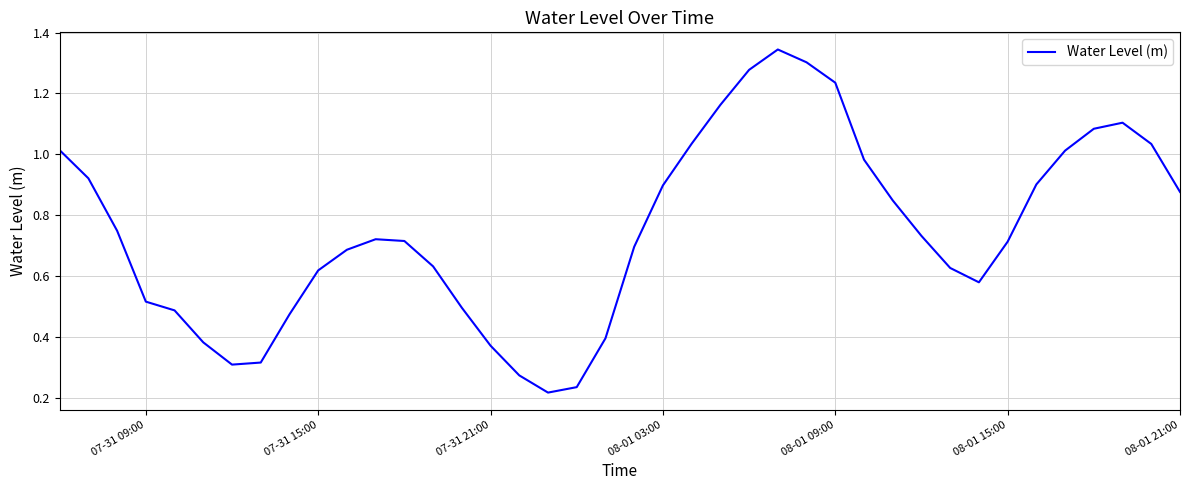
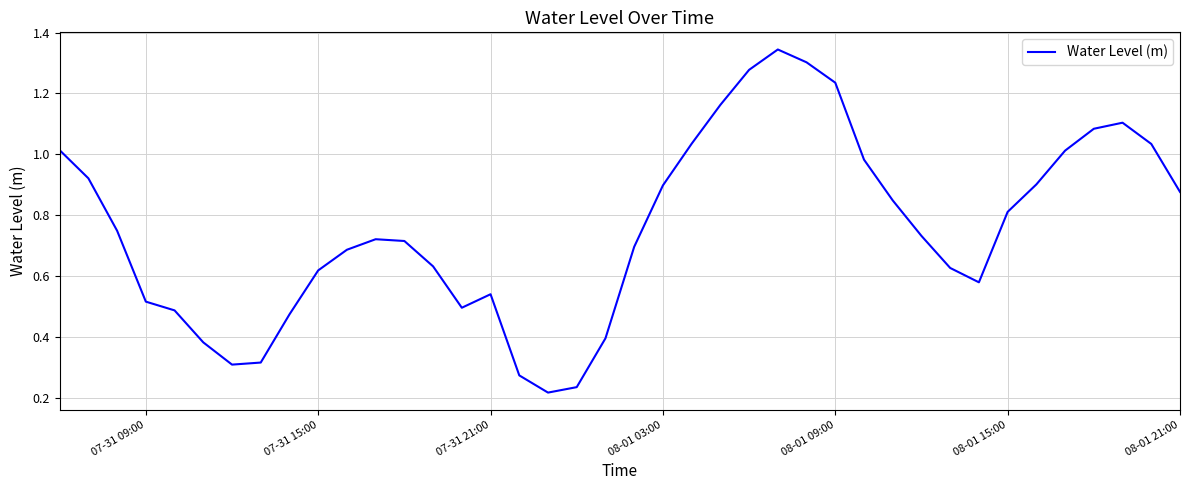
07-31 21:00: 0.37 -> 0.54
08-01 15:00: 0.71 -> 0.81
